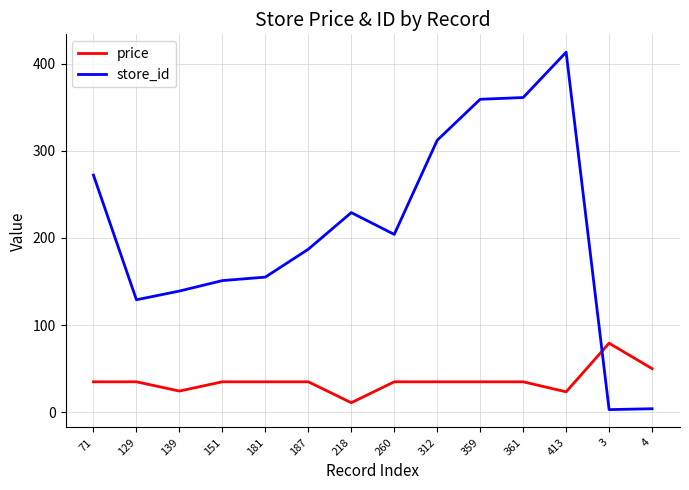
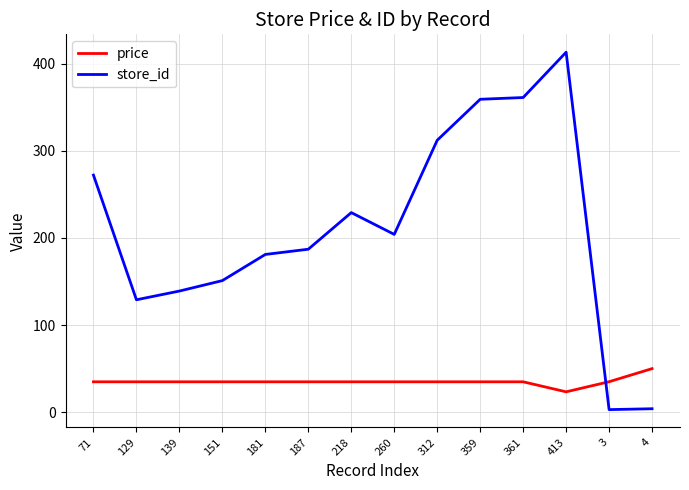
price, 139: 20 -> 30
store_id, 181: 160 -> 180
price, 218: 10 -> 30
price, 3: 80 -> 40
